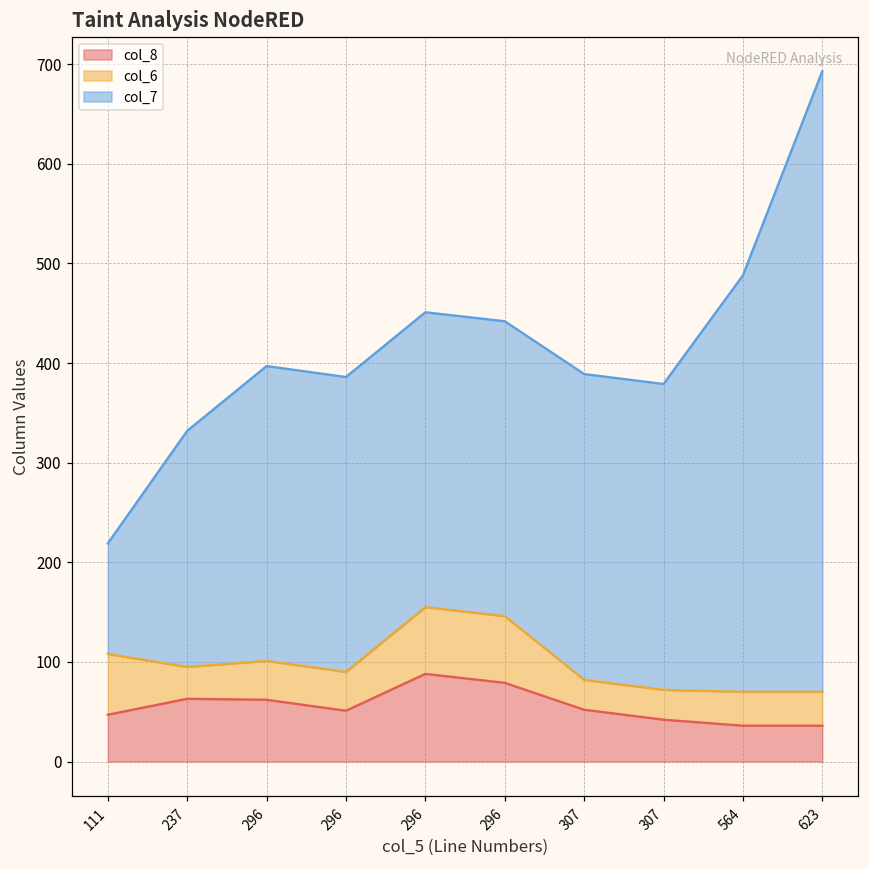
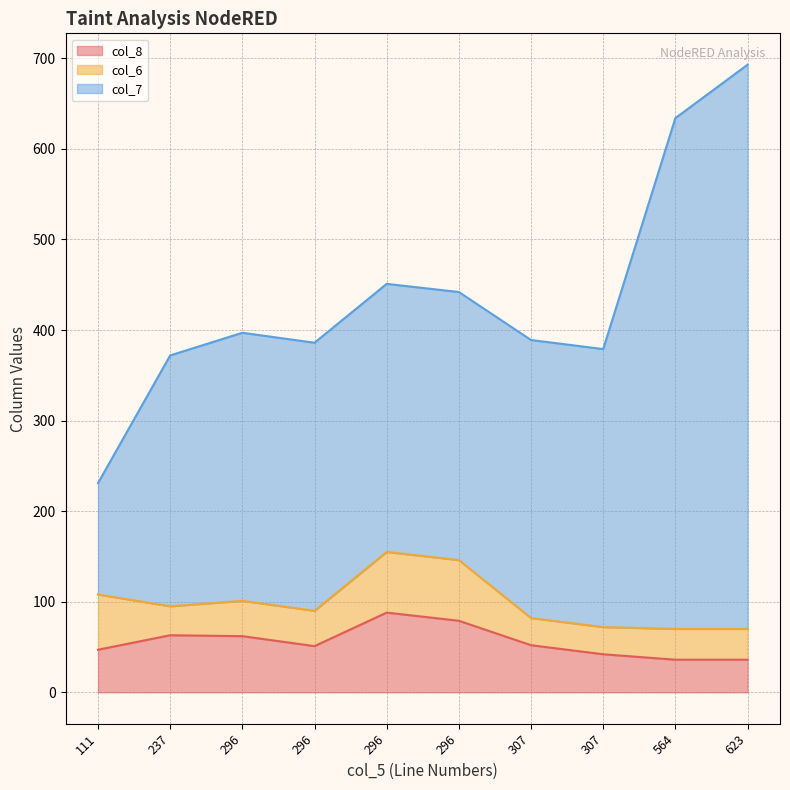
col_7, 111: 110 -> 120
col_7, 237: 240 -> 280
col_7, 564: 420 -> 560
